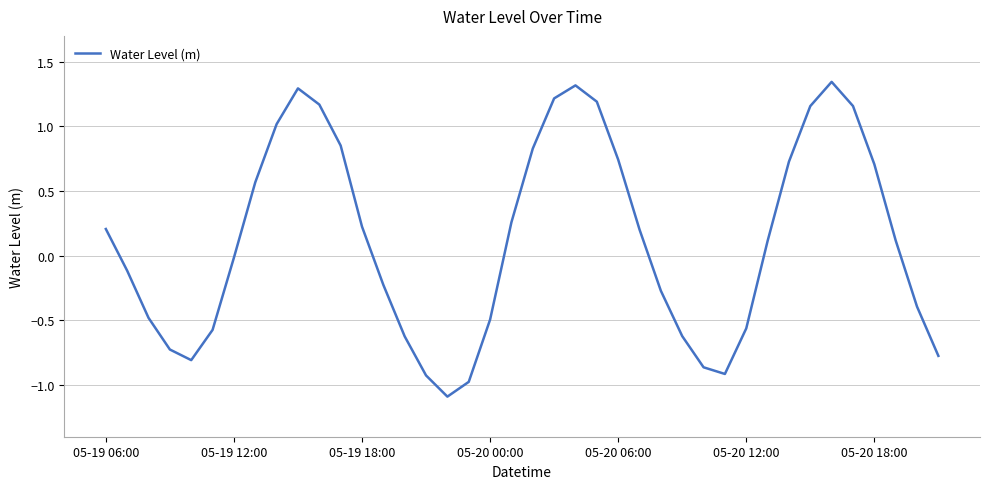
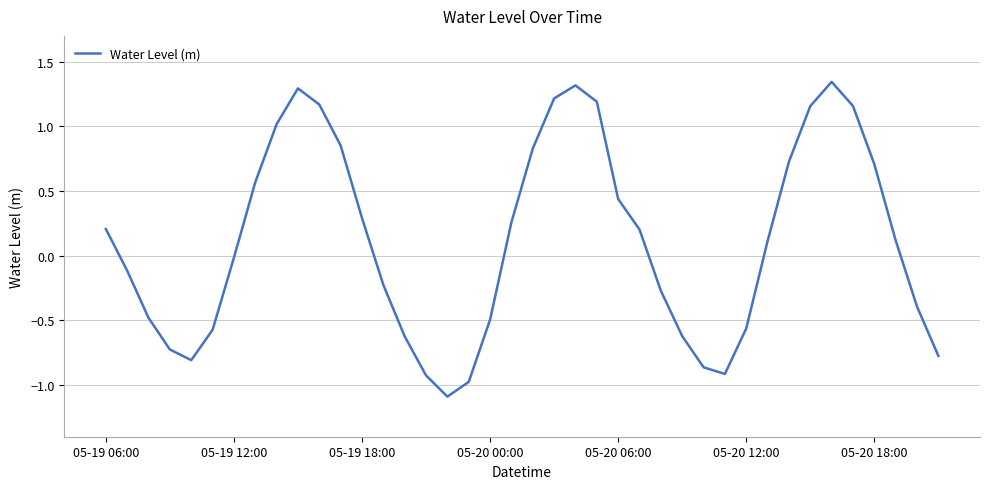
05-19 18:00: 0.22 -> 0.29
05-20 06:00: 0.74 -> 0.44
